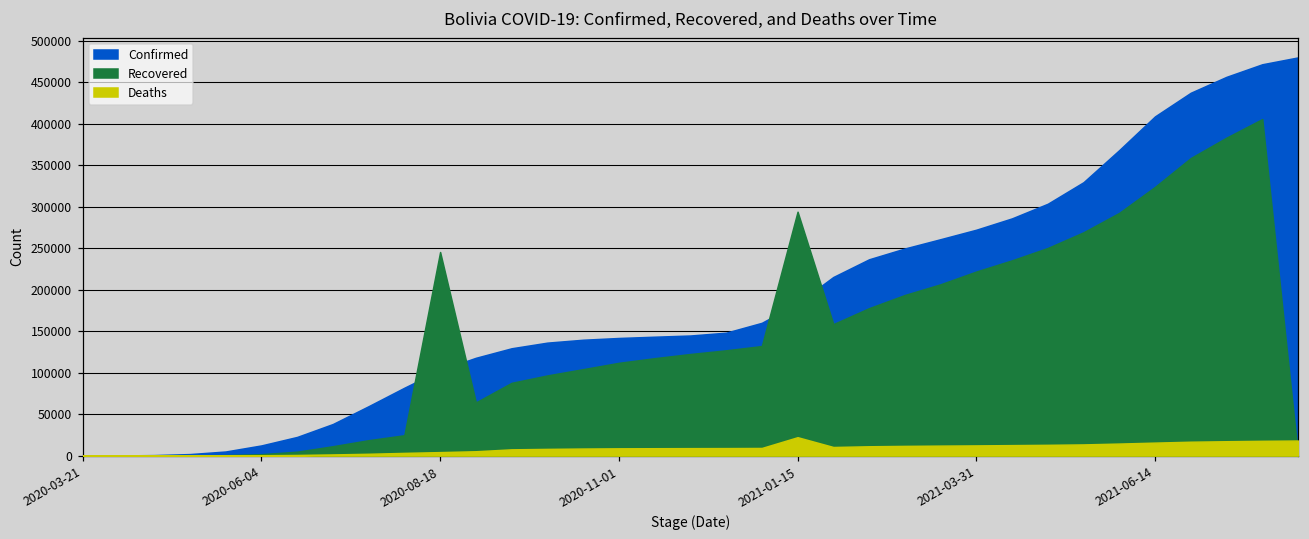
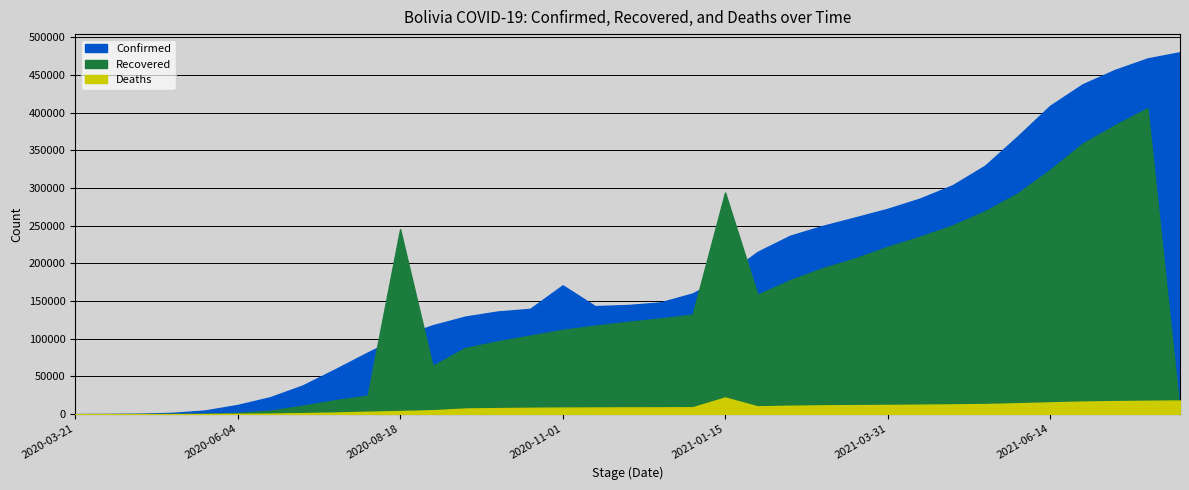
Confirmed, 2020-11-01: 140000 -> 170000
